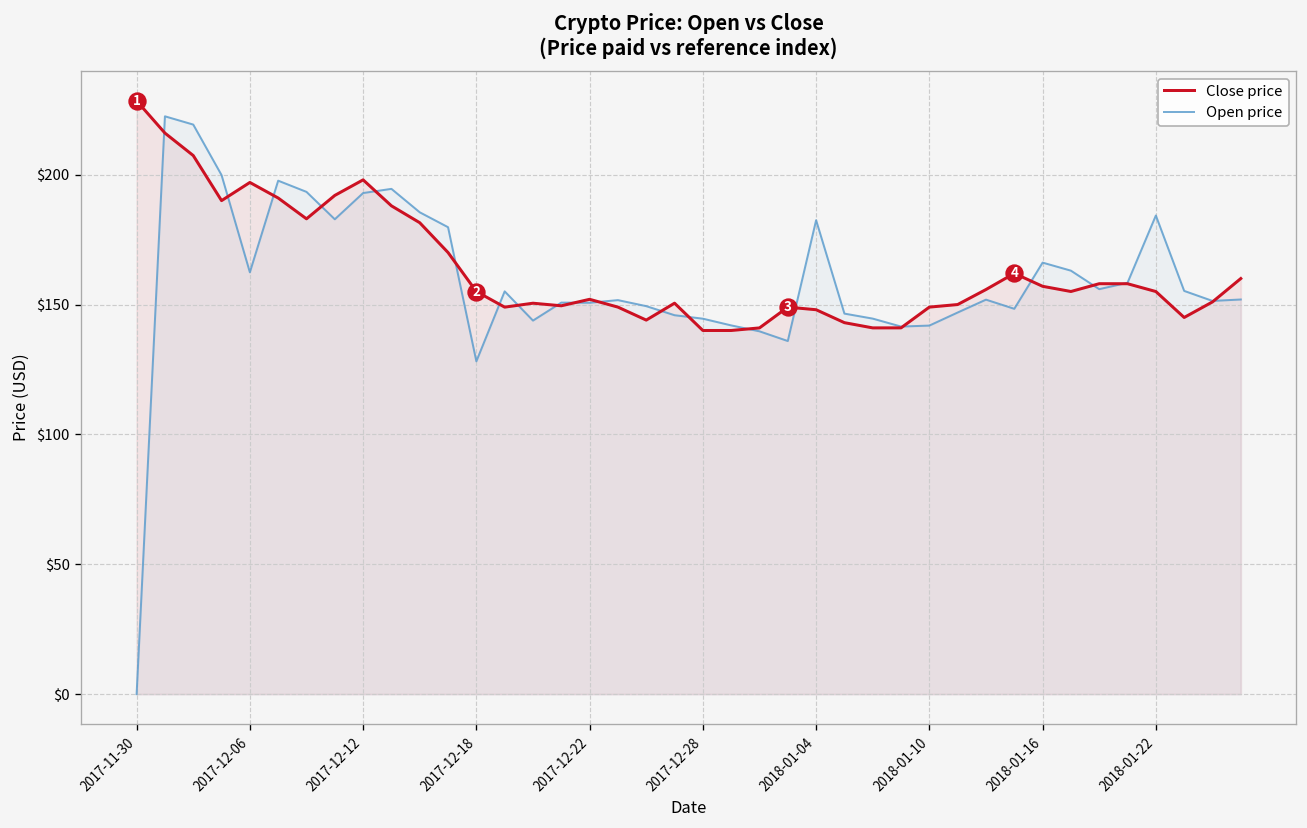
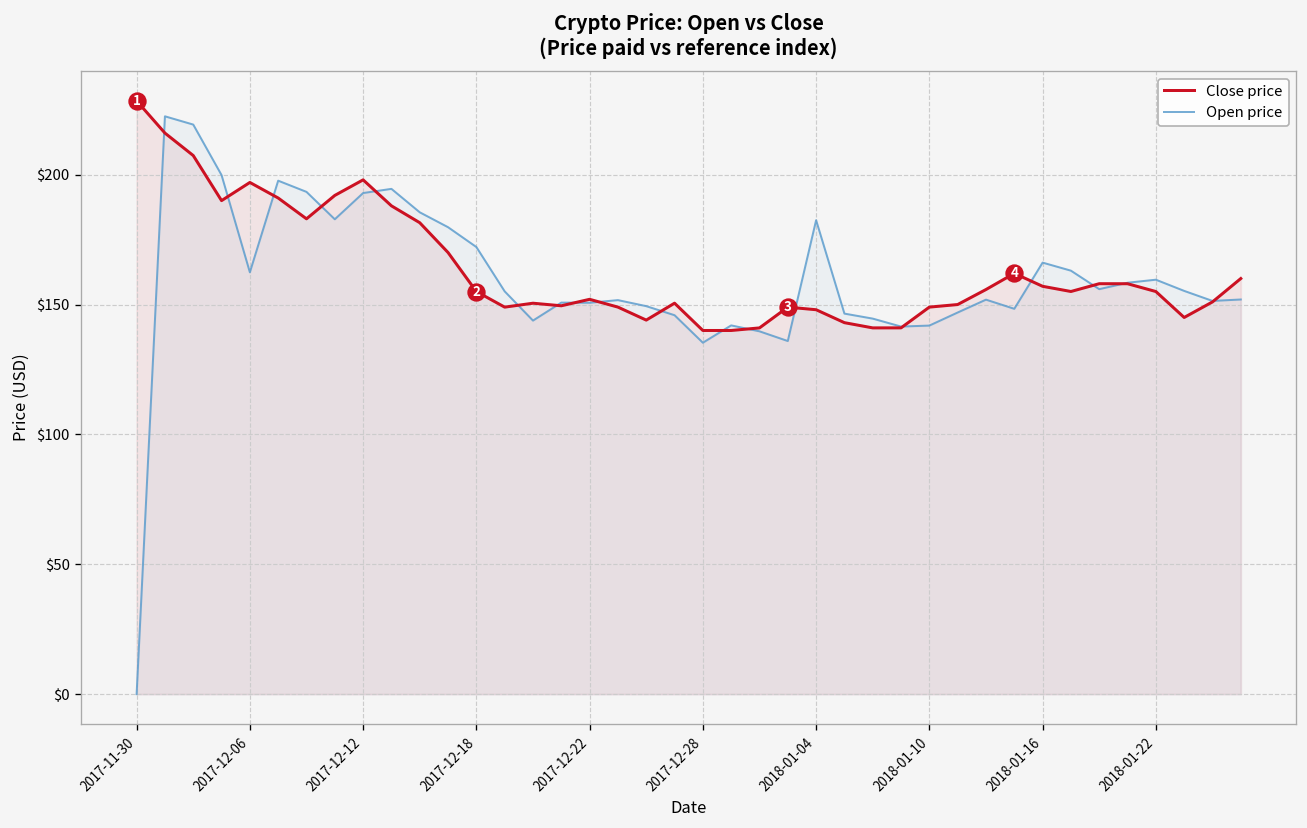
Open price, 2017-12-18: $128 -> $172
Open price, 2017-12-28: $145 -> $135
Open price, 2018-01-22: $184 -> $160
